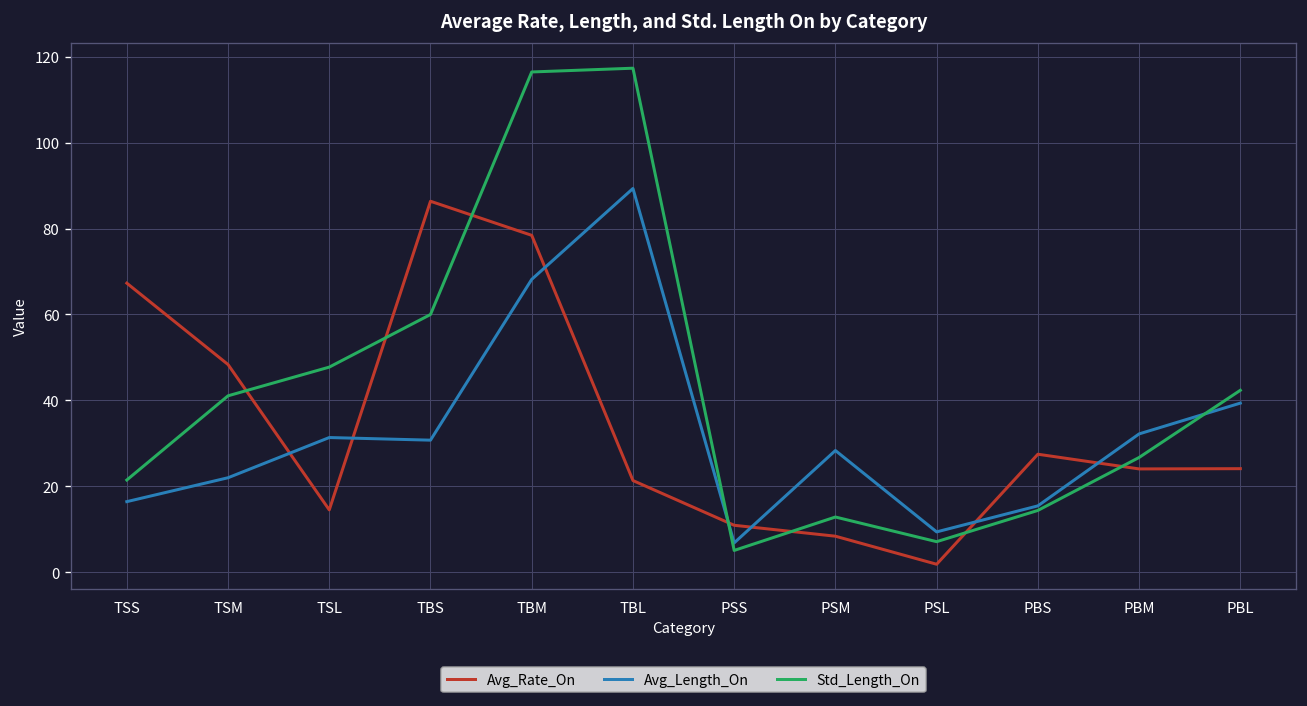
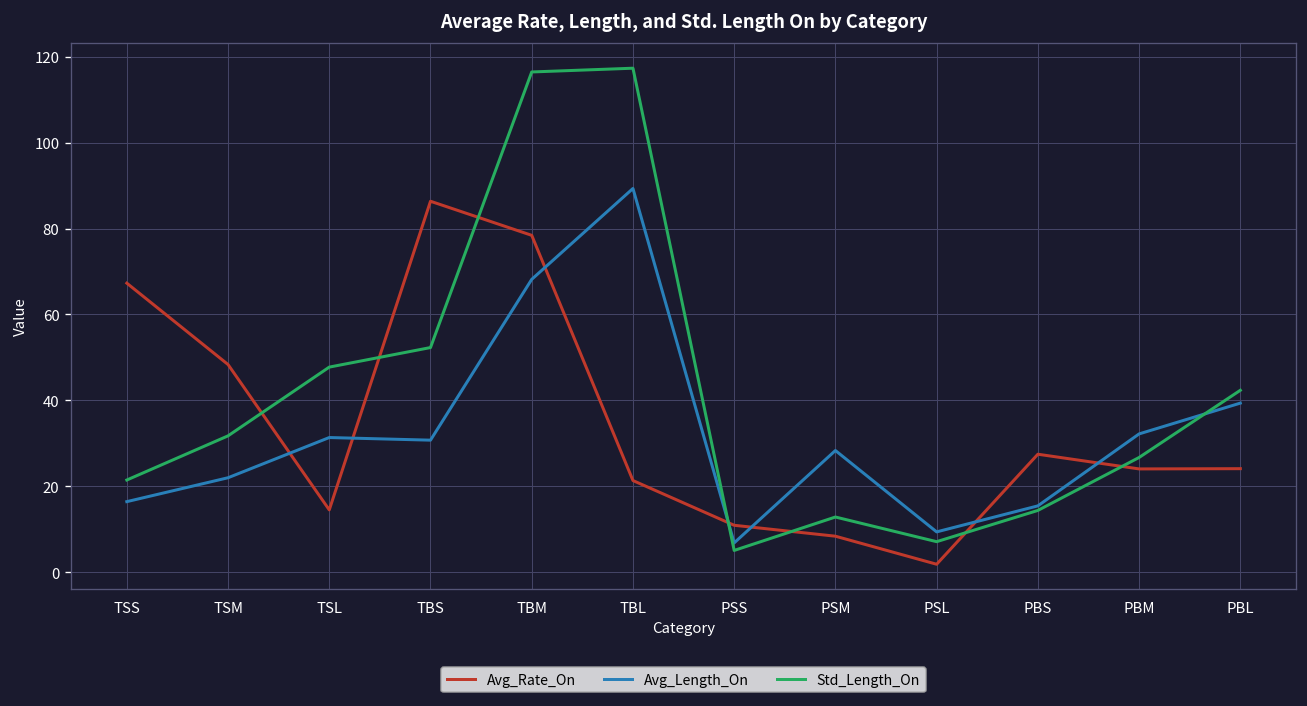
Std_Length_On, TSM: 41 -> 32
Std_Length_On, TBS: 60 -> 52
